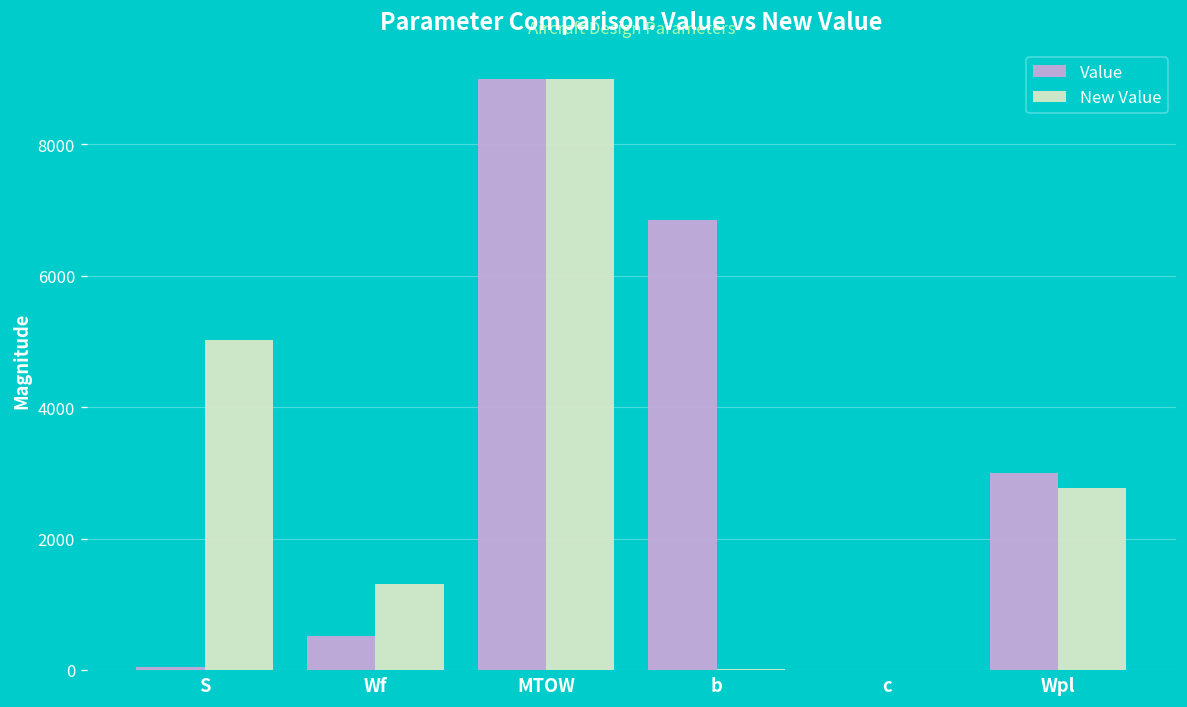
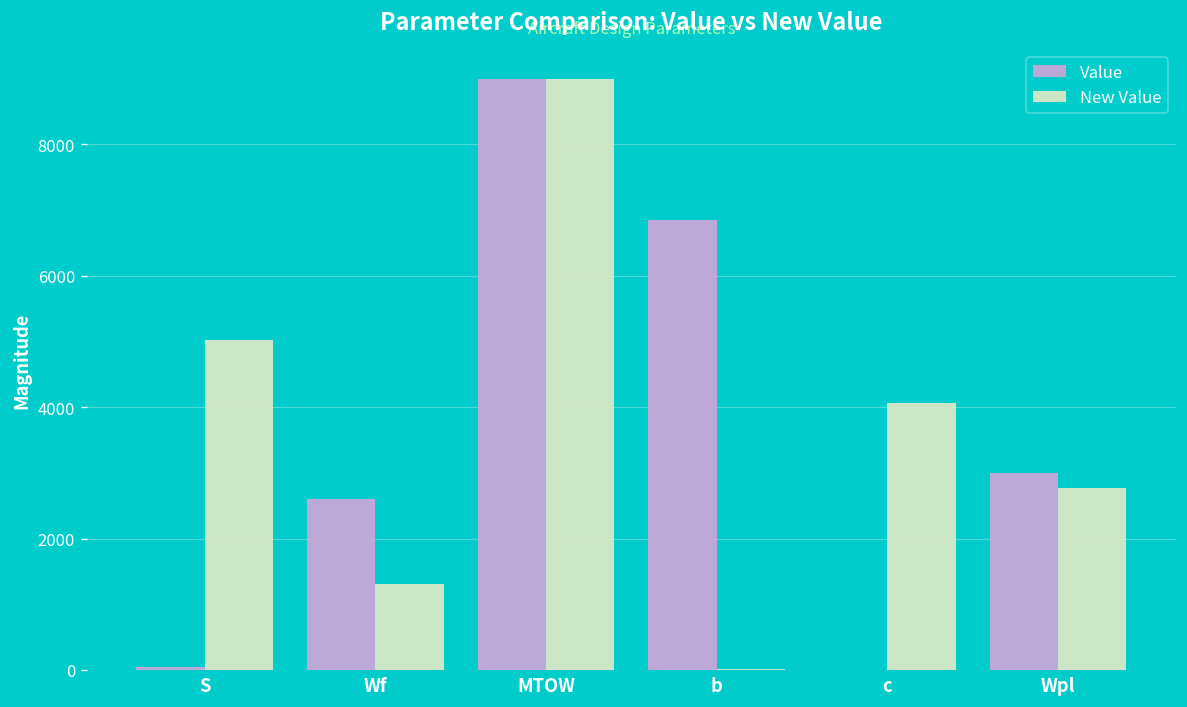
Value, Wf: 500 -> 2600
New Value, c: 0 -> 4100
